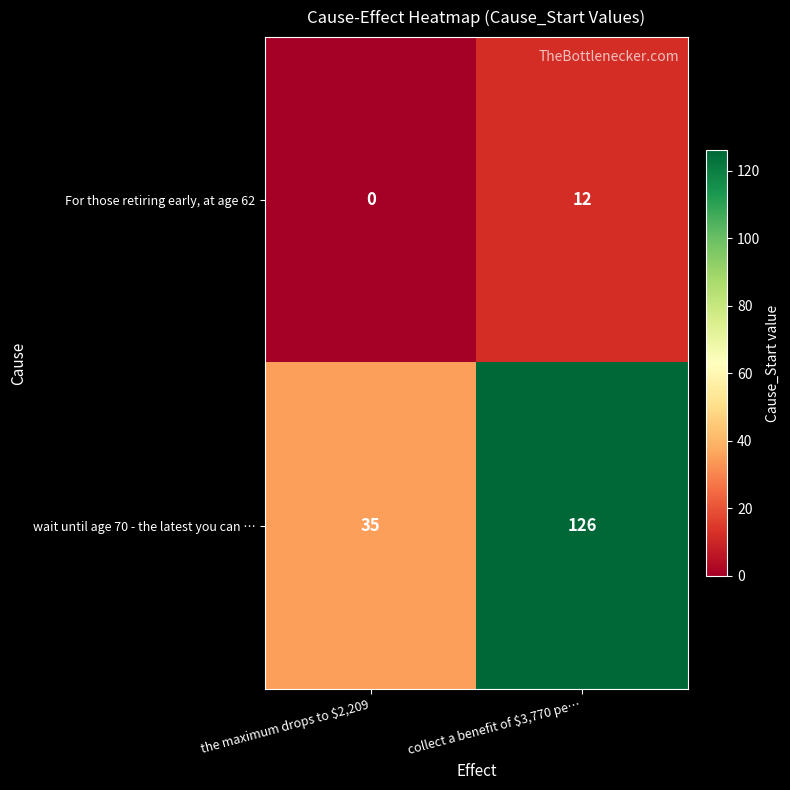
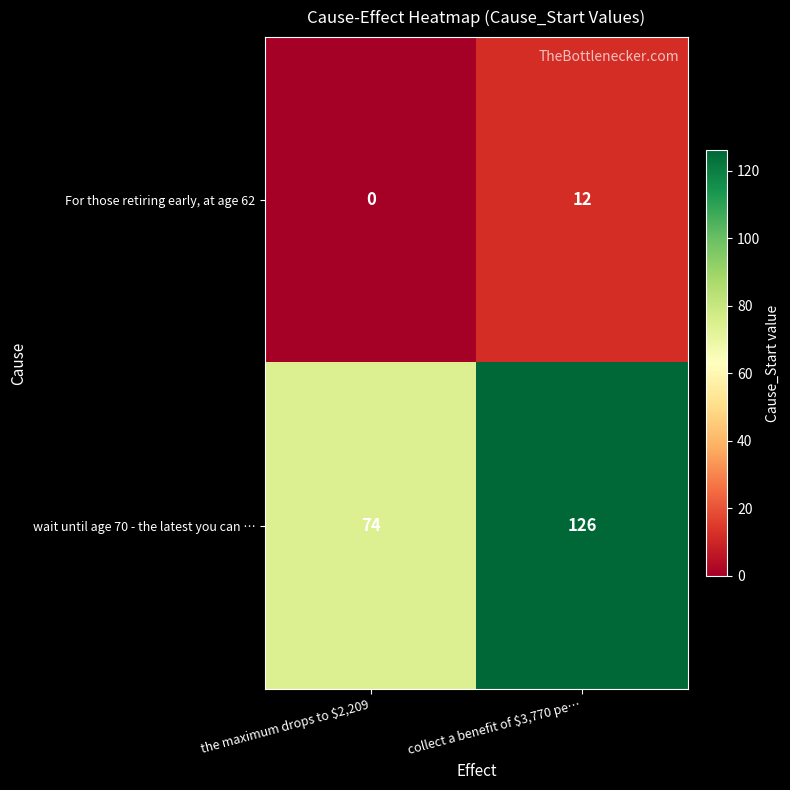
wait until age 70 - the latest you can …, the maximum drops to $2,209: 35 -> 74
